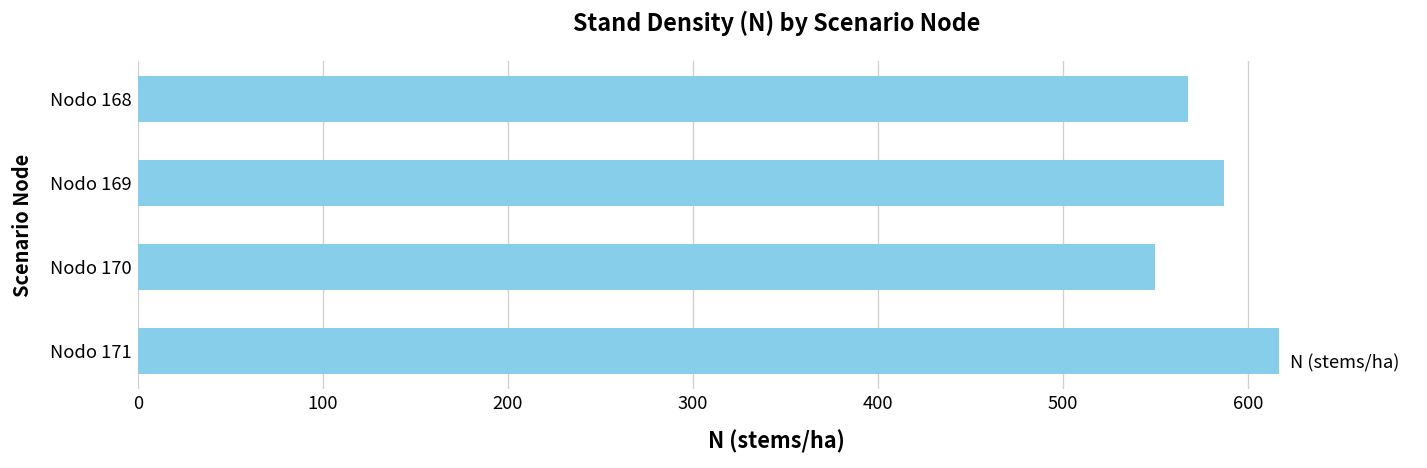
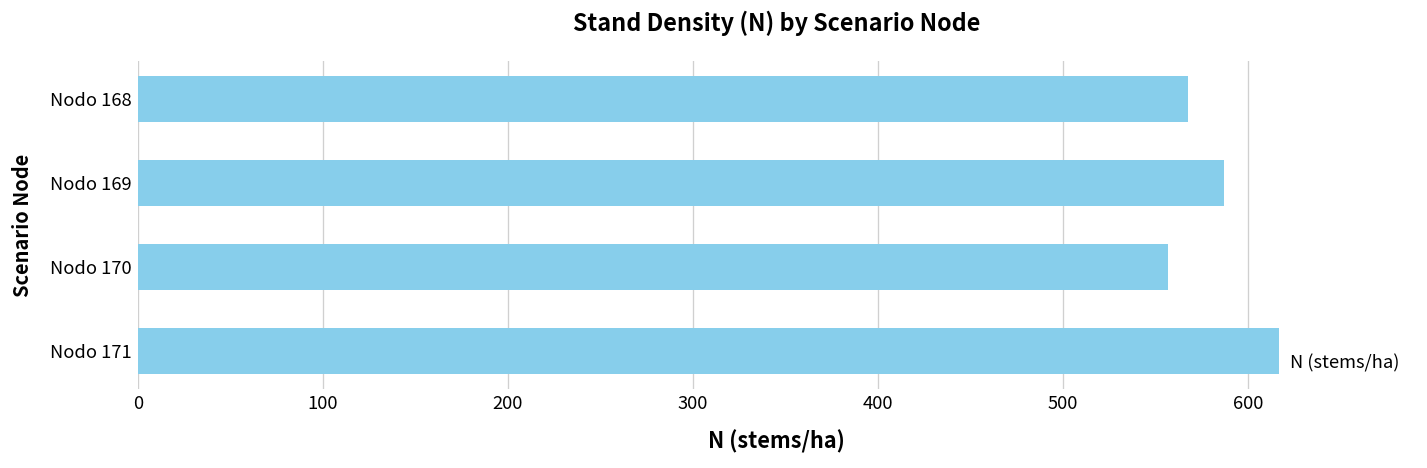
Nodo 170: 550 -> 556
